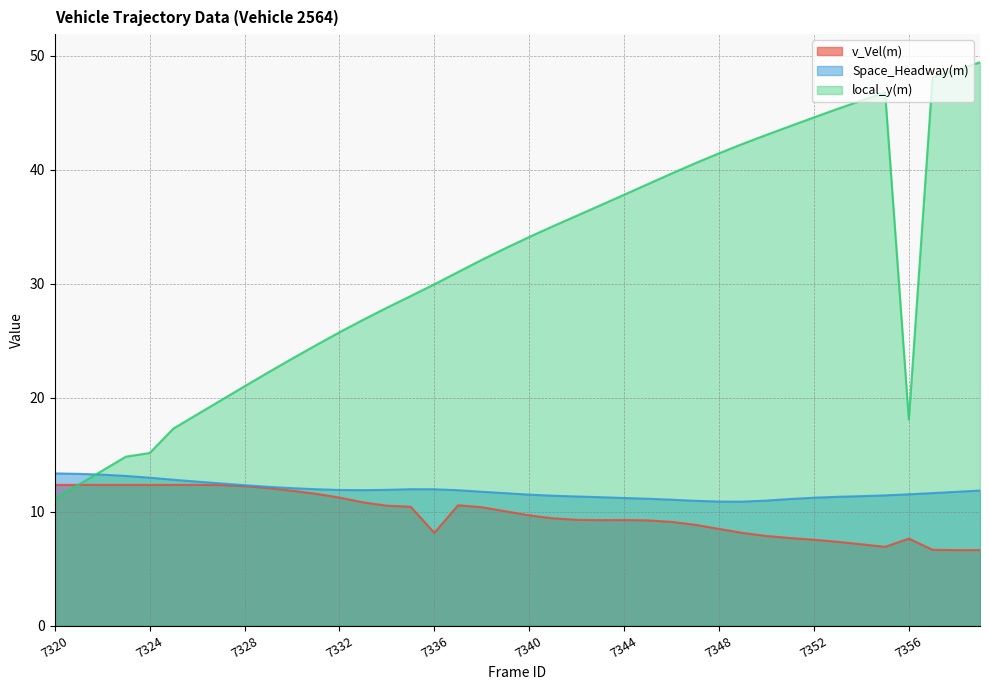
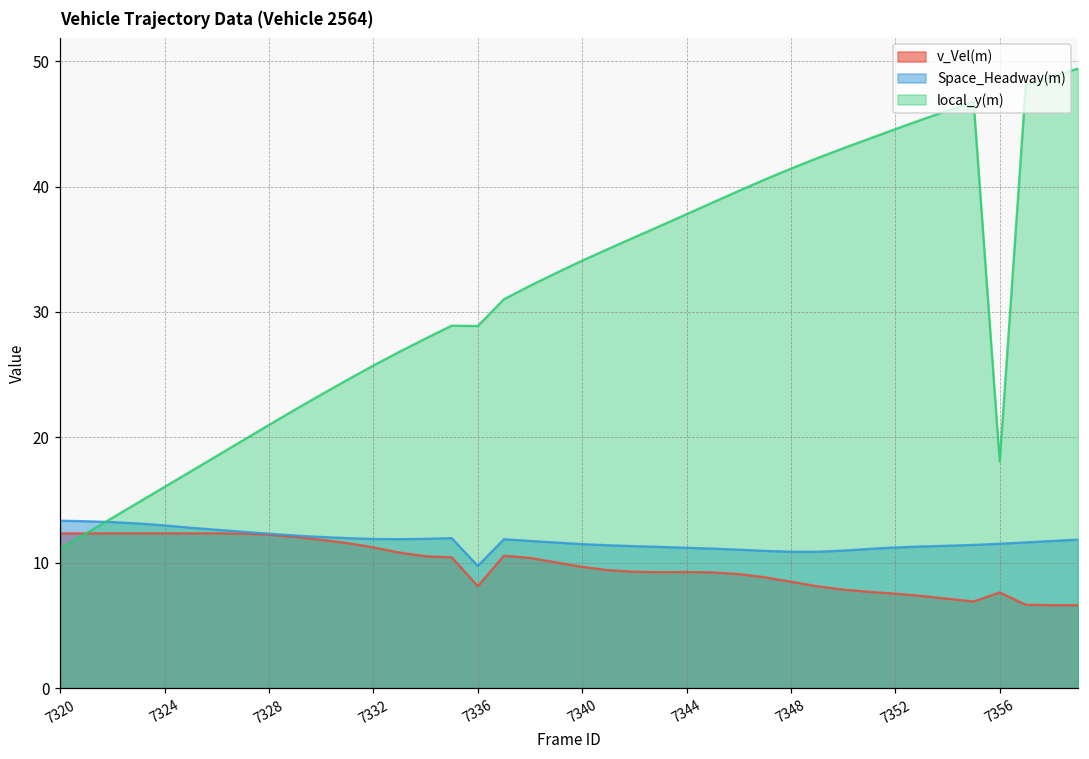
local_y(m), 7324: 15.1 -> 16.1
Space_Headway(m), 7336: 12.0 -> 9.7
local_y(m), 7336: 29.9 -> 28.9
